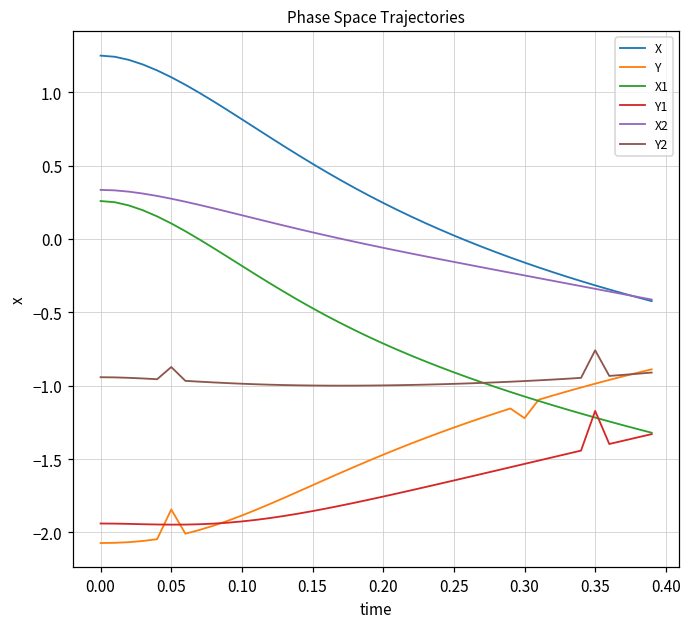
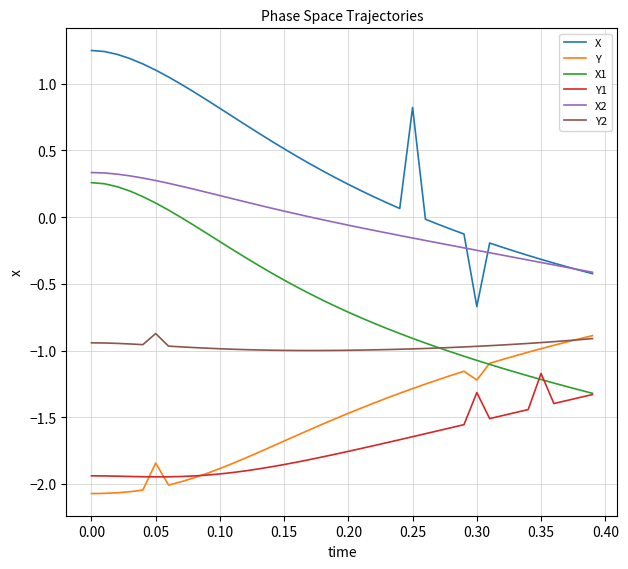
X, 0.25: 0.02 -> 0.82
X, 0.30: -0.16 -> -0.67
Y1, 0.30: -1.53 -> -1.32
Y2, 0.35: -0.76 -> -0.94
